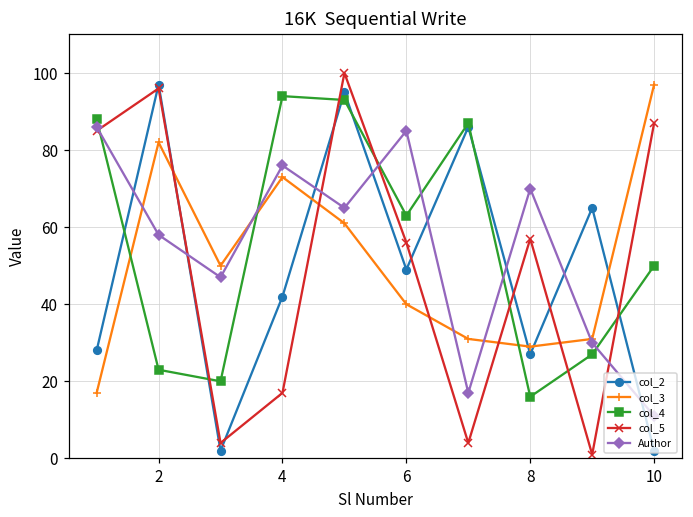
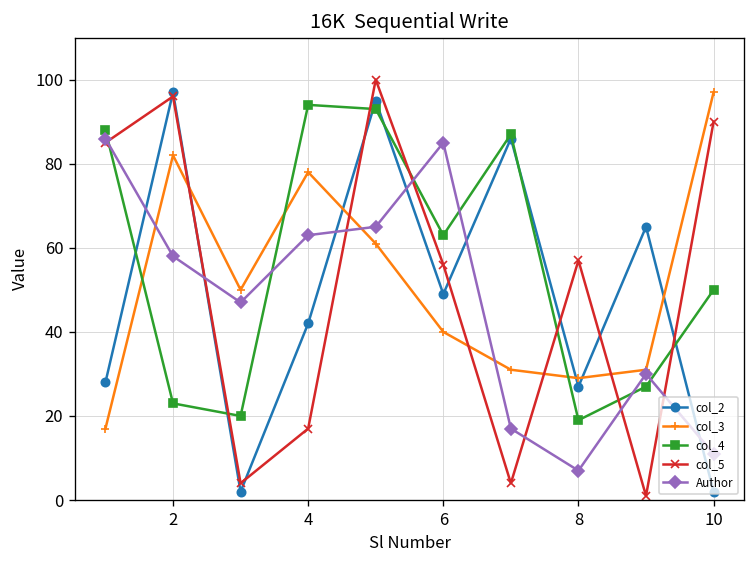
col_3, 4: 73 -> 78
Author, 4: 76 -> 63
col_4, 8: 16 -> 19
Author, 8: 70 -> 7
col_5, 10: 87 -> 90
